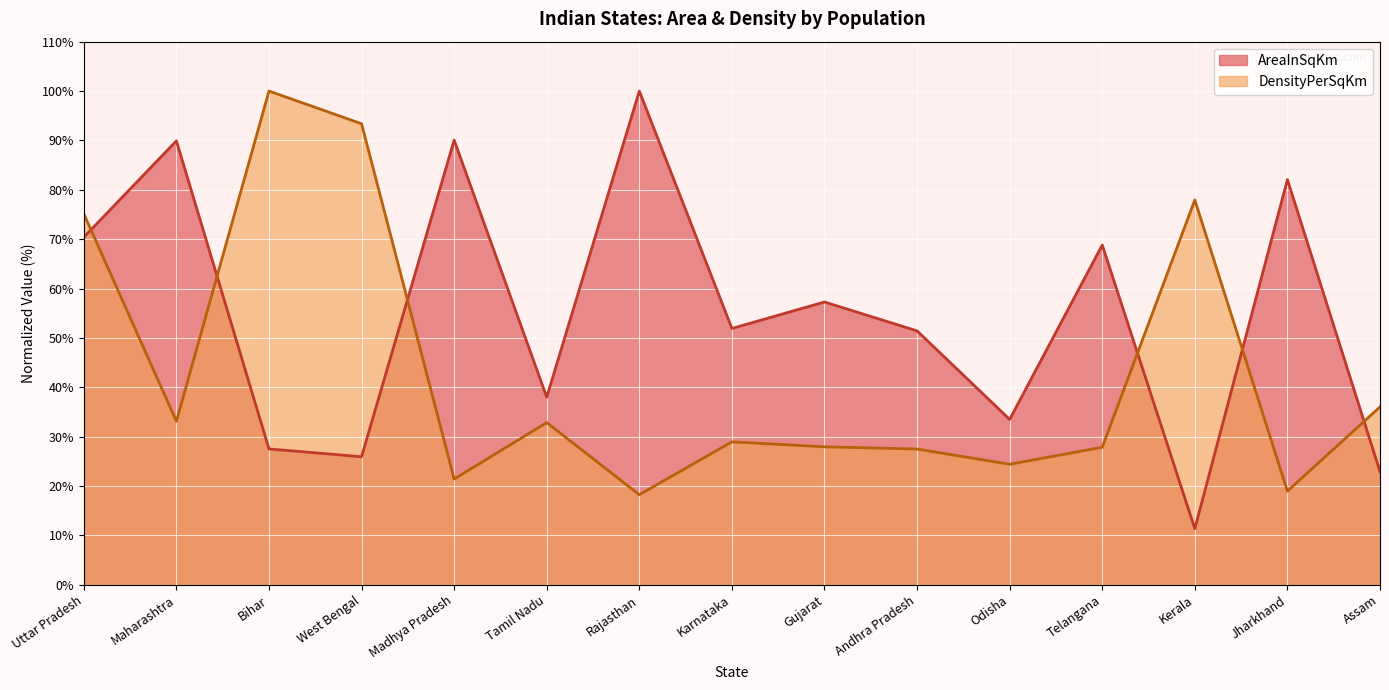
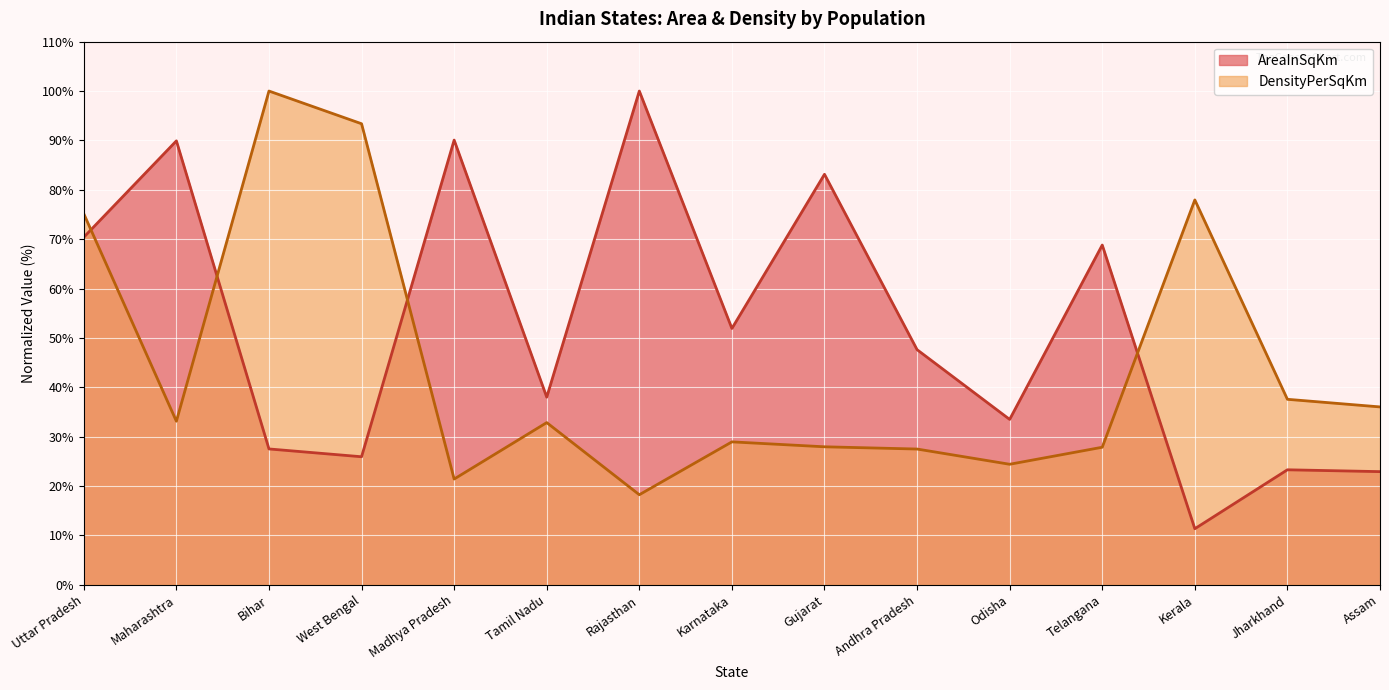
AreaInSqKm, Gujarat: 57% -> 83%
AreaInSqKm, Andhra Pradesh: 51% -> 48%
AreaInSqKm, Jharkhand: 82% -> 23%
DensityPerSqKm, Jharkhand: 19% -> 38%
